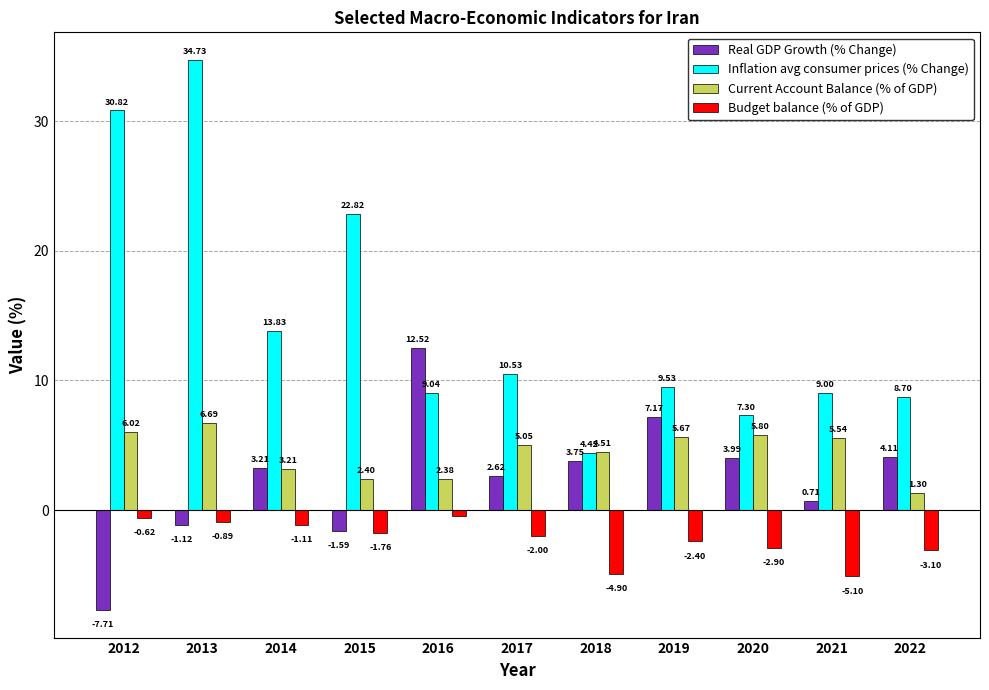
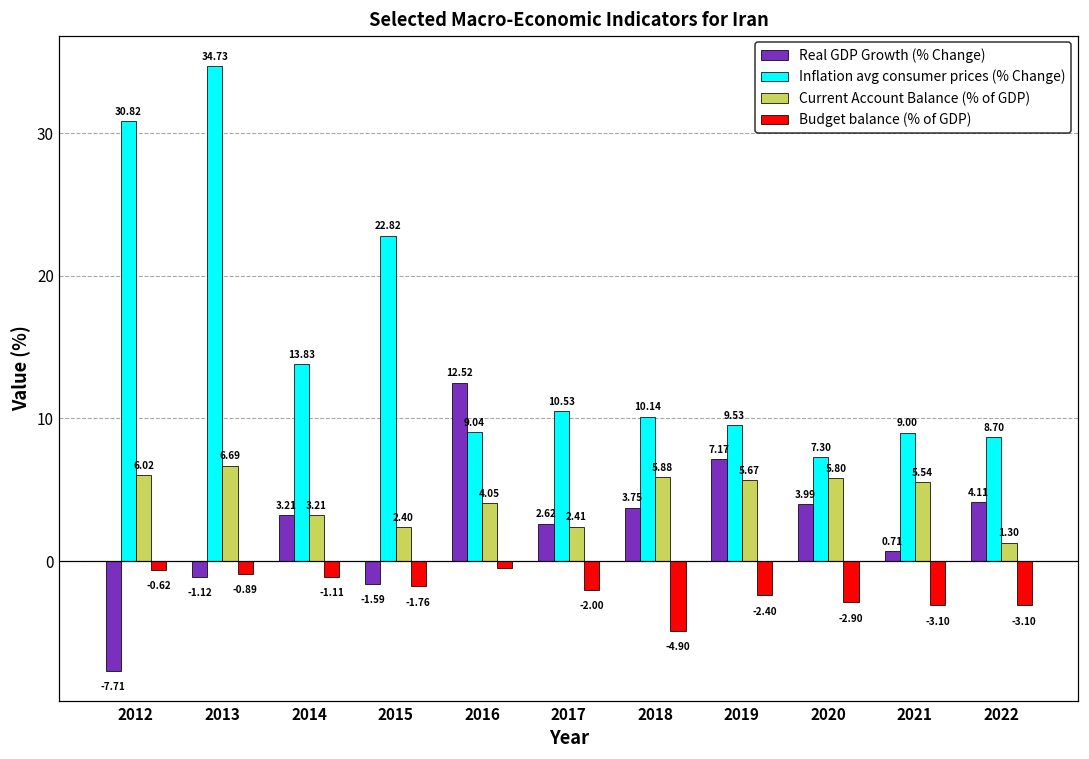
Current Account Balance (% of GDP), 2016: 2.38 -> 4.05
Current Account Balance (% of GDP), 2017: 5.05 -> 2.41
Inflation avg consumer prices (% Change), 2018: 4.42 -> 10.14
Current Account Balance (% of GDP), 2018: 4.51 -> 5.88
Budget balance (% of GDP), 2021: -5.10 -> -3.10
